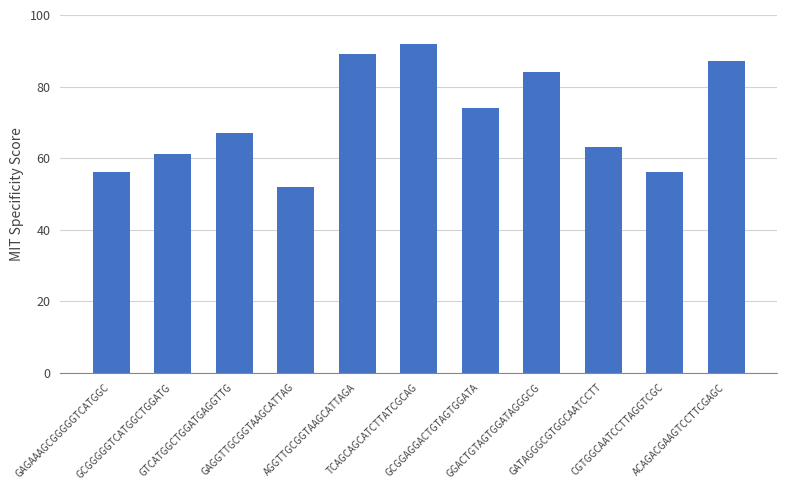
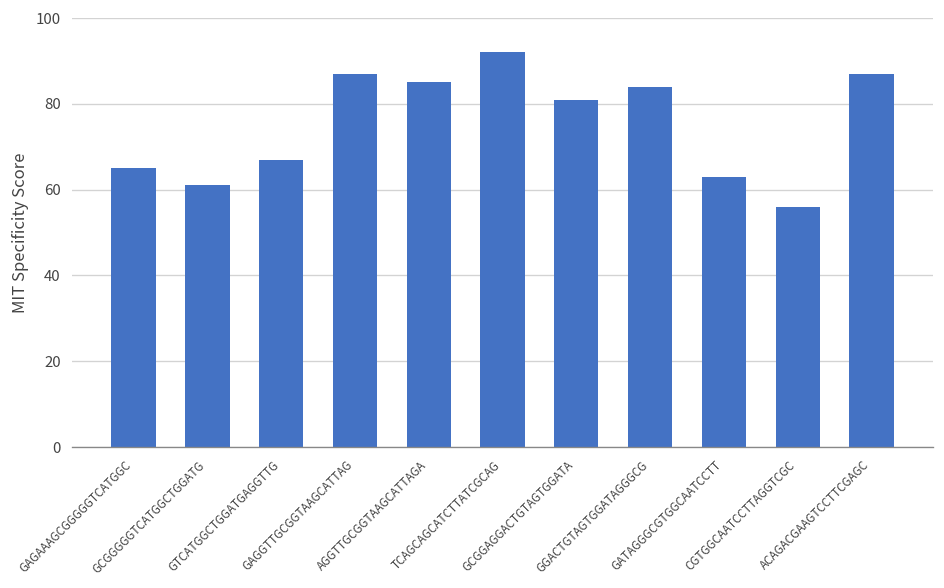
GAGAAAGCGGGGGTCATGGC: 56 -> 65
GAGGTTGCGGTAAGCATTAG: 52 -> 87
AGGTTGCGGTAAGCATTAGA: 89 -> 85
GCGGAGGACTGTAGTGGATA: 74 -> 81
